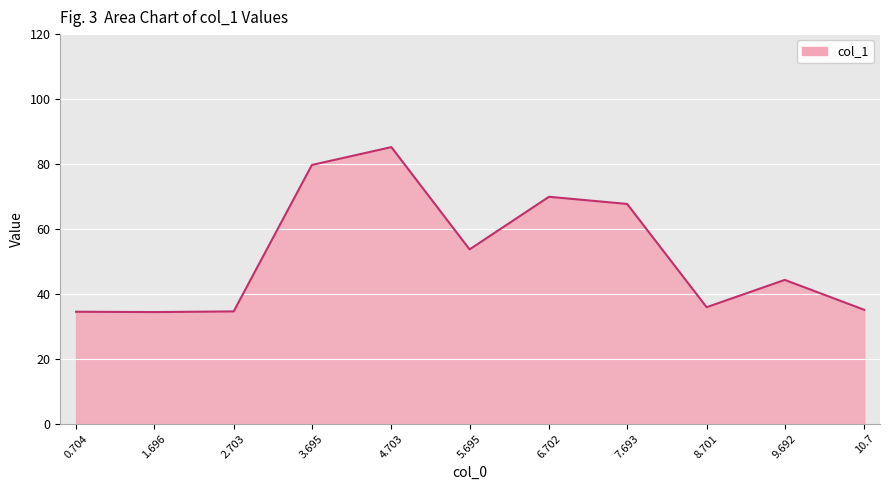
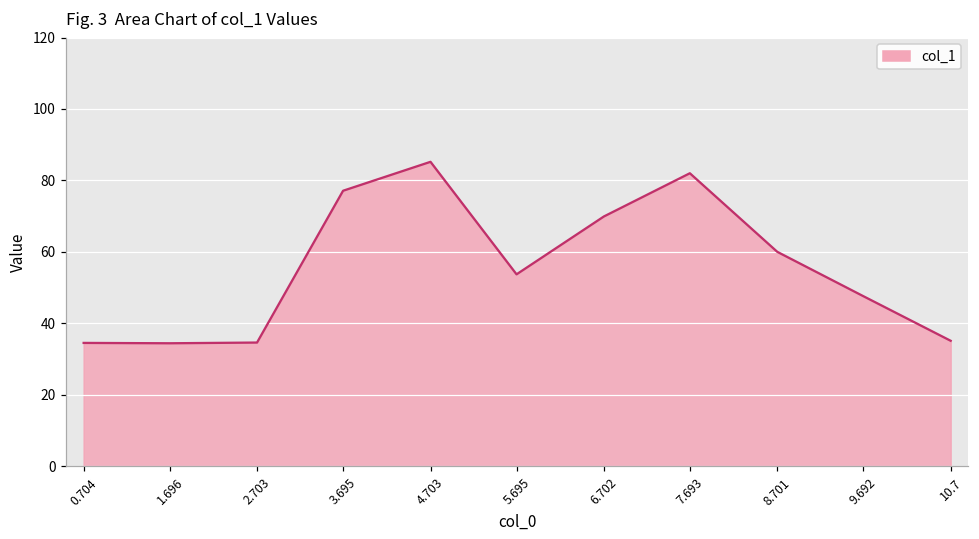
3.695: 80 -> 77
7.693: 68 -> 82
8.701: 36 -> 60
9.692: 44 -> 48
